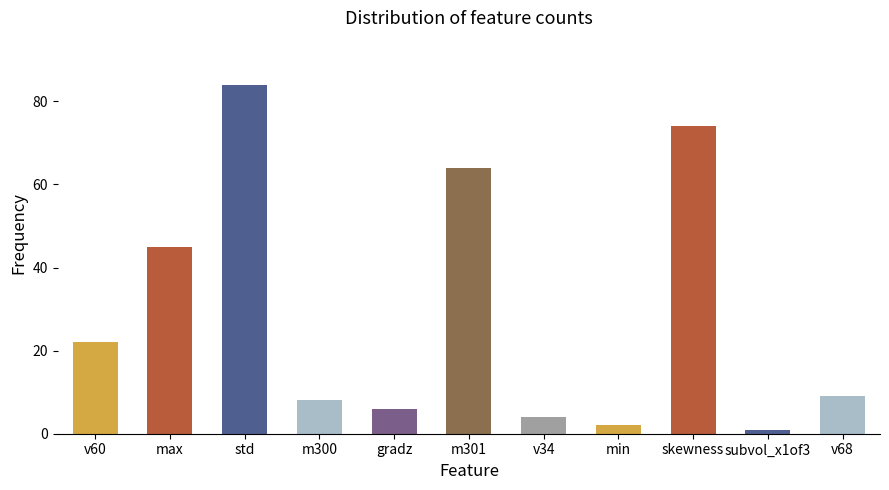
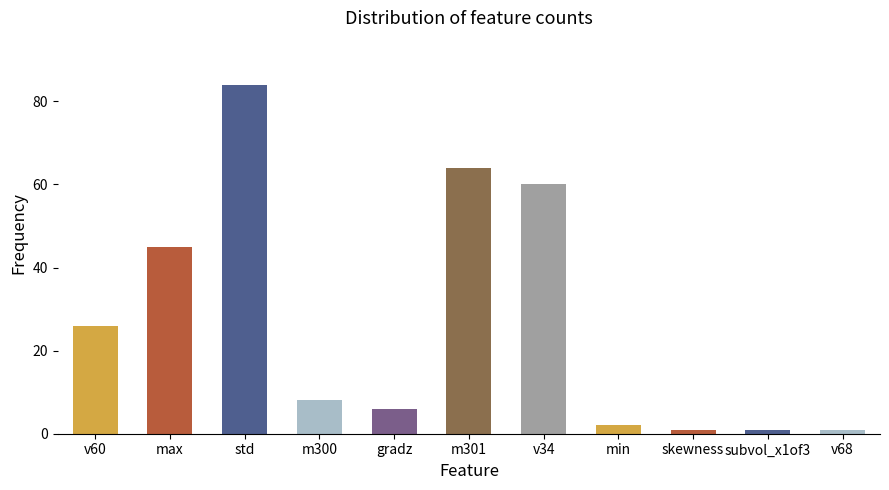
v60: 22 -> 26
v34: 4 -> 60
skewness: 74 -> 1
v68: 9 -> 1
